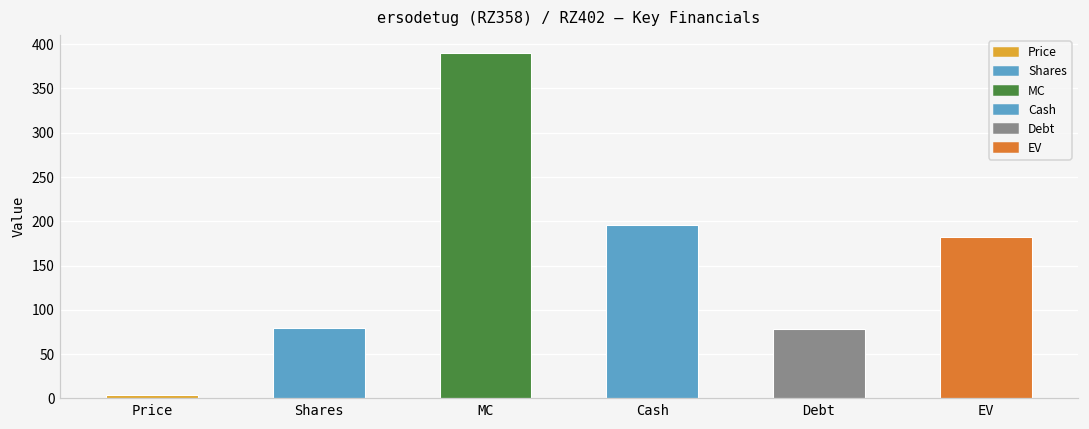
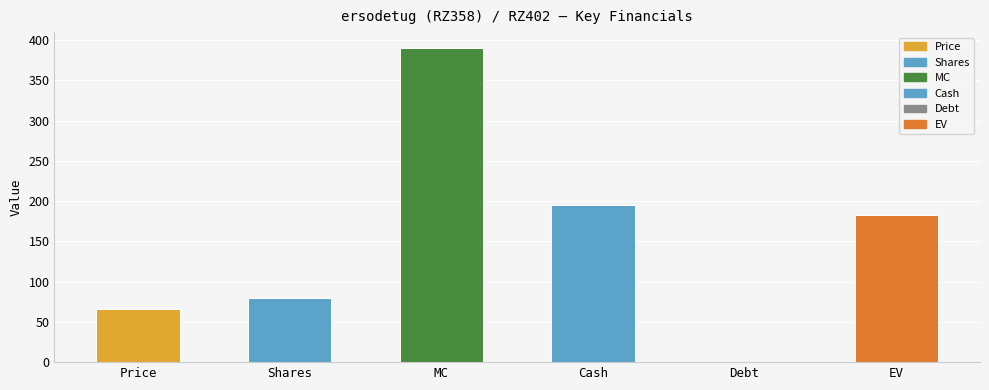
Price: 0 -> 70
Debt: 80 -> 0
